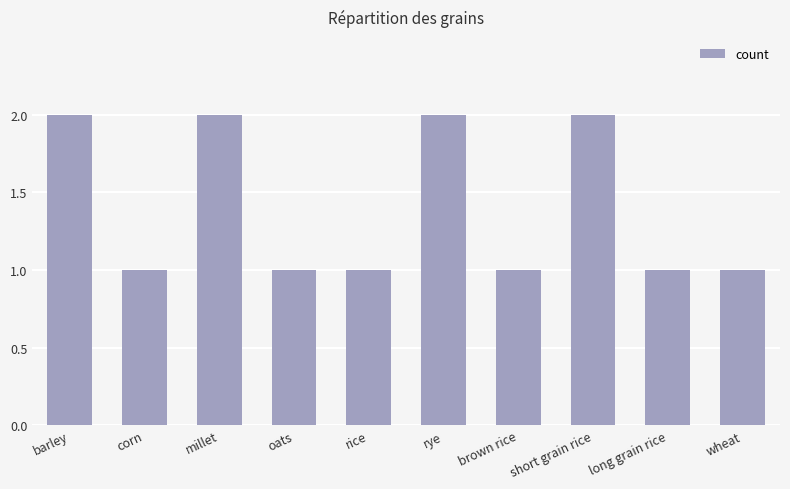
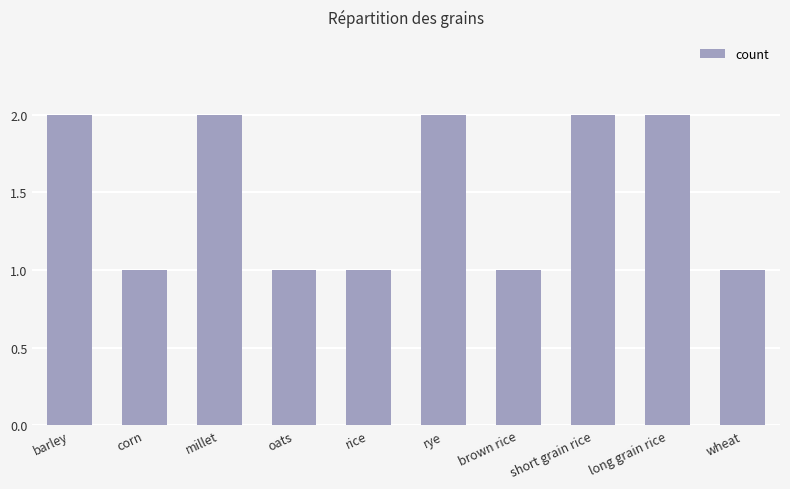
long grain rice: 1 -> 2
